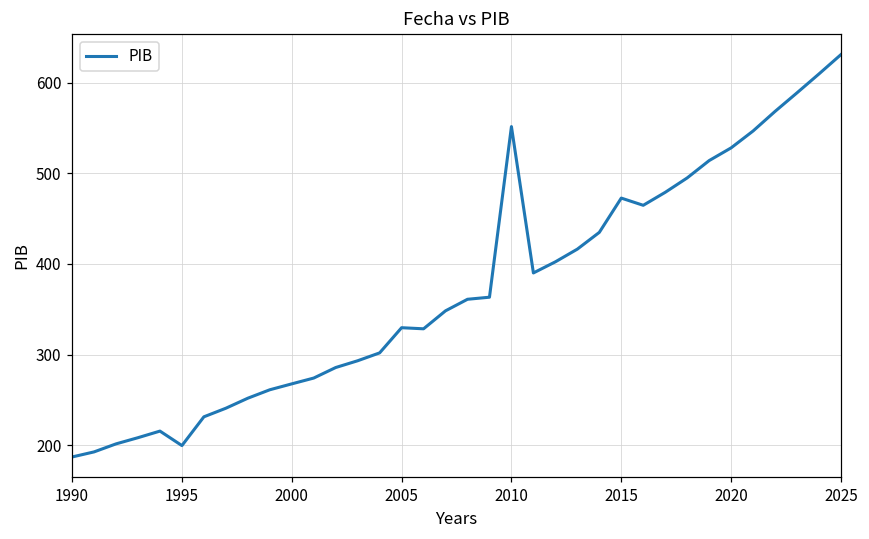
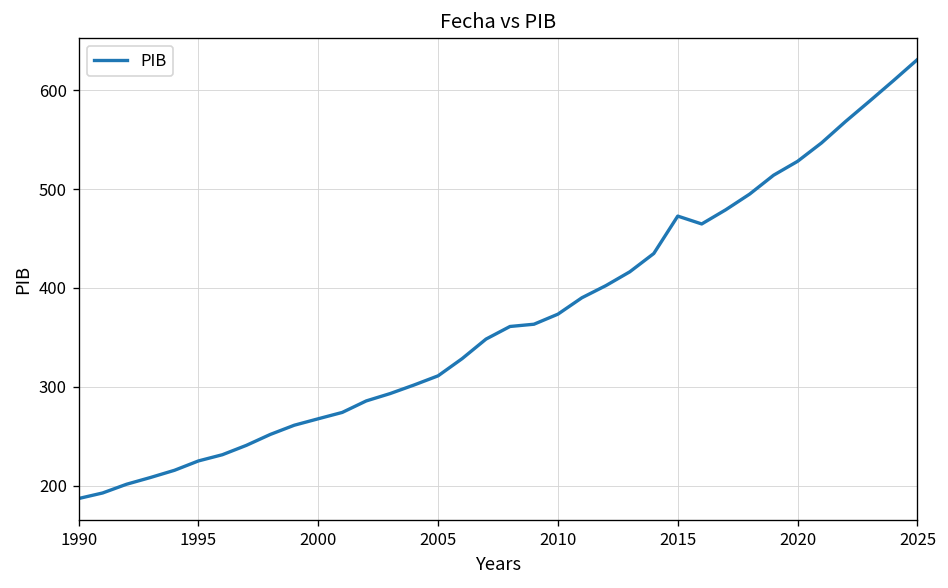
1995: 200 -> 220
2005: 330 -> 310
2010: 550 -> 370
